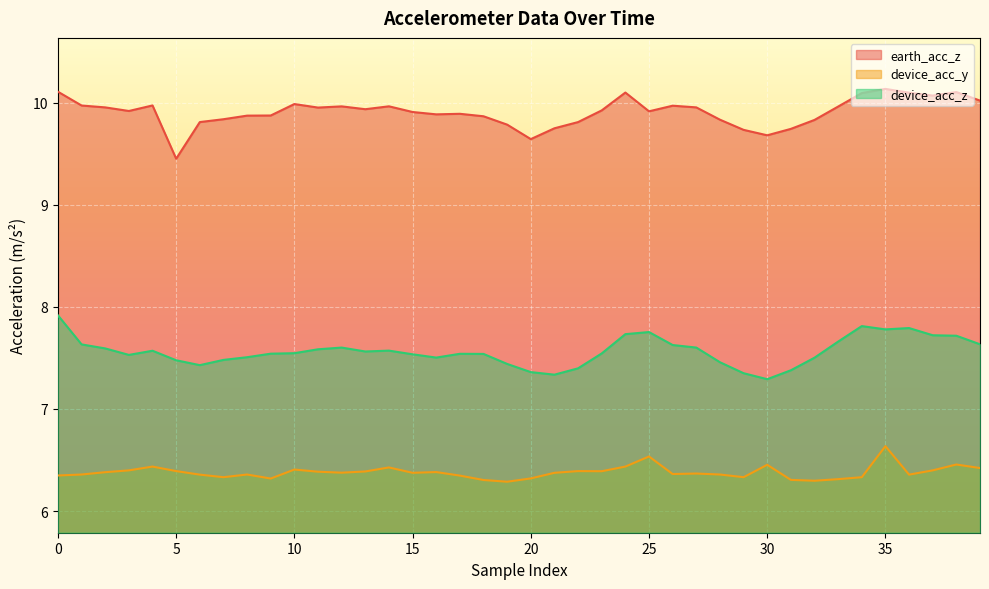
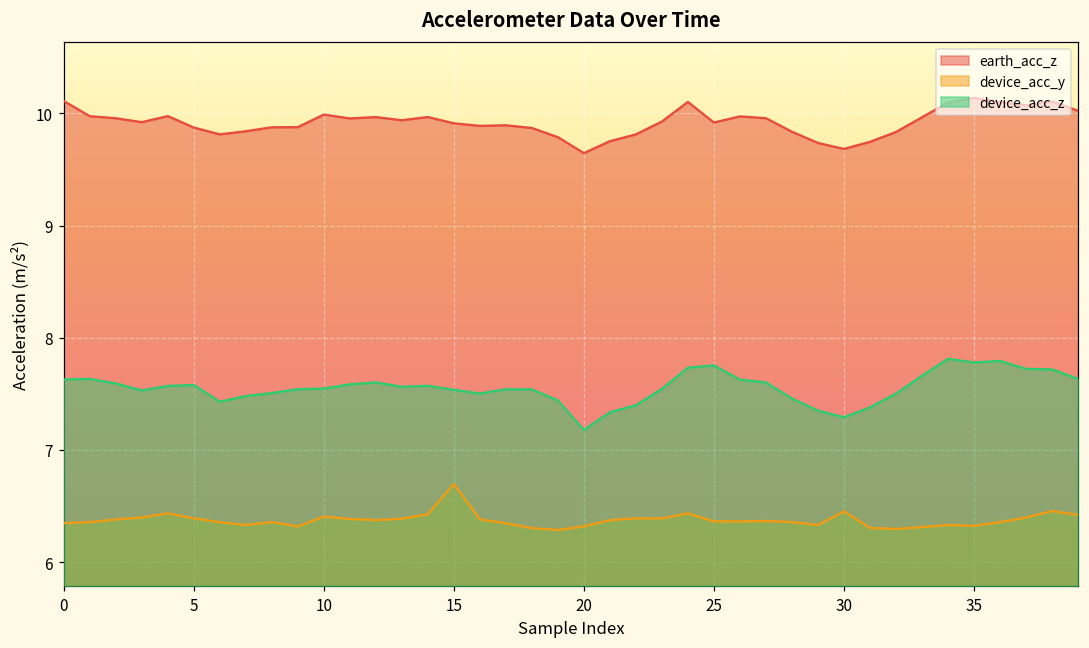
device_acc_z, 0: 7.92 -> 7.63
earth_acc_z, 5: 9.45 -> 9.87
device_acc_z, 5: 7.48 -> 7.58
device_acc_y, 15: 6.37 -> 6.70
device_acc_z, 20: 7.36 -> 7.18
device_acc_y, 25: 6.53 -> 6.36
device_acc_y, 35: 6.64 -> 6.32
